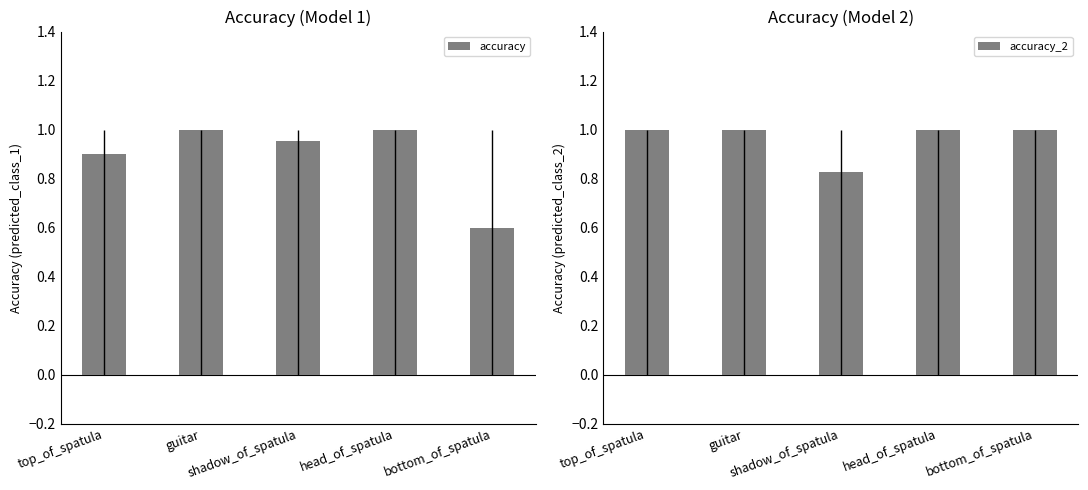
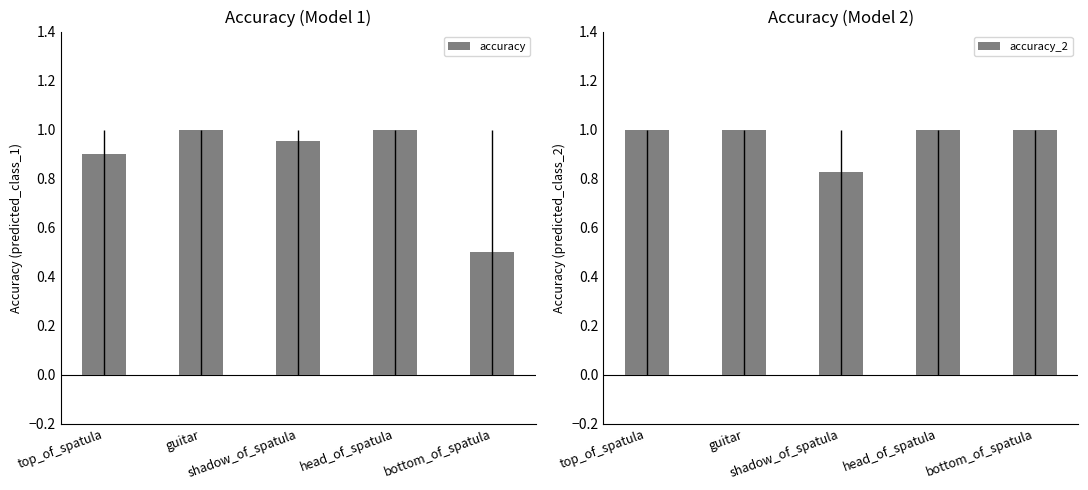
Accuracy (Model 1), bottom_of_spatula: 0.6 -> 0.5
